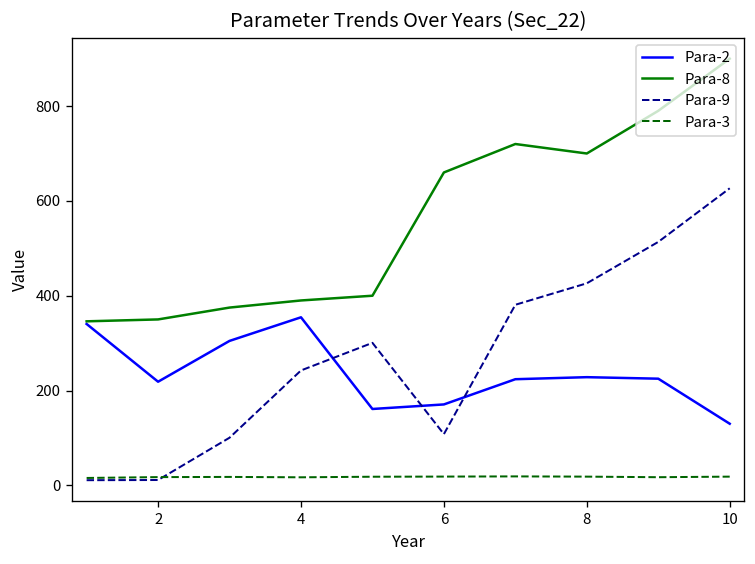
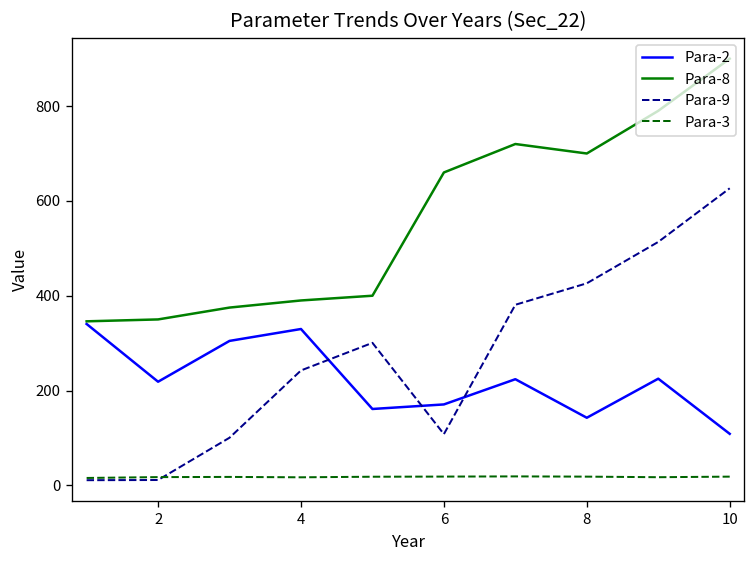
Para-2, 4: 350 -> 330
Para-2, 8: 230 -> 140
Para-2, 10: 130 -> 110
